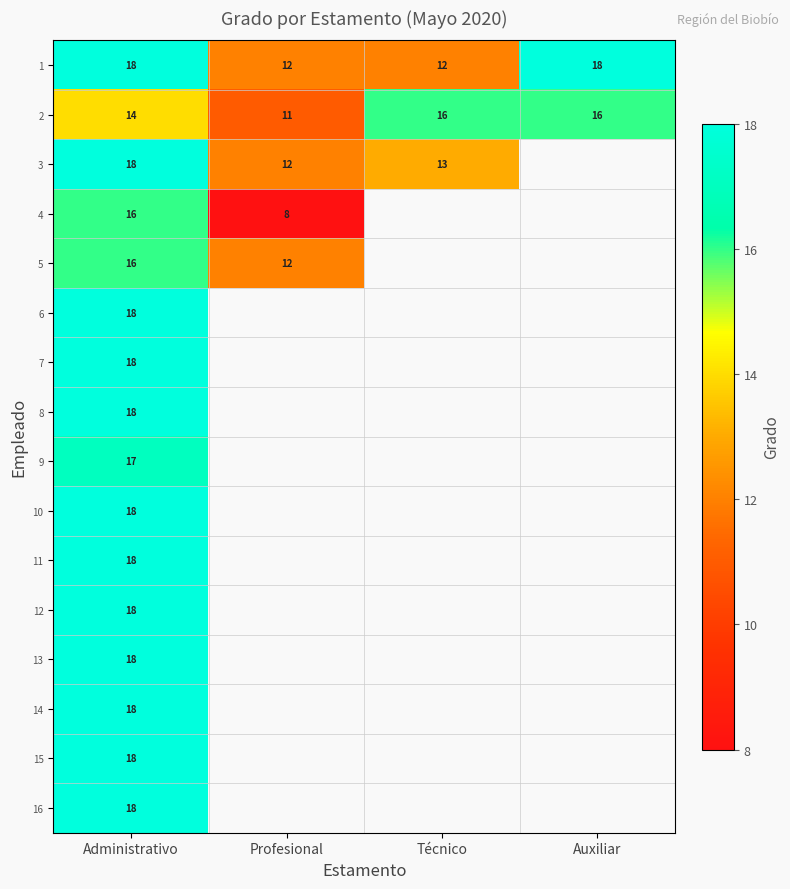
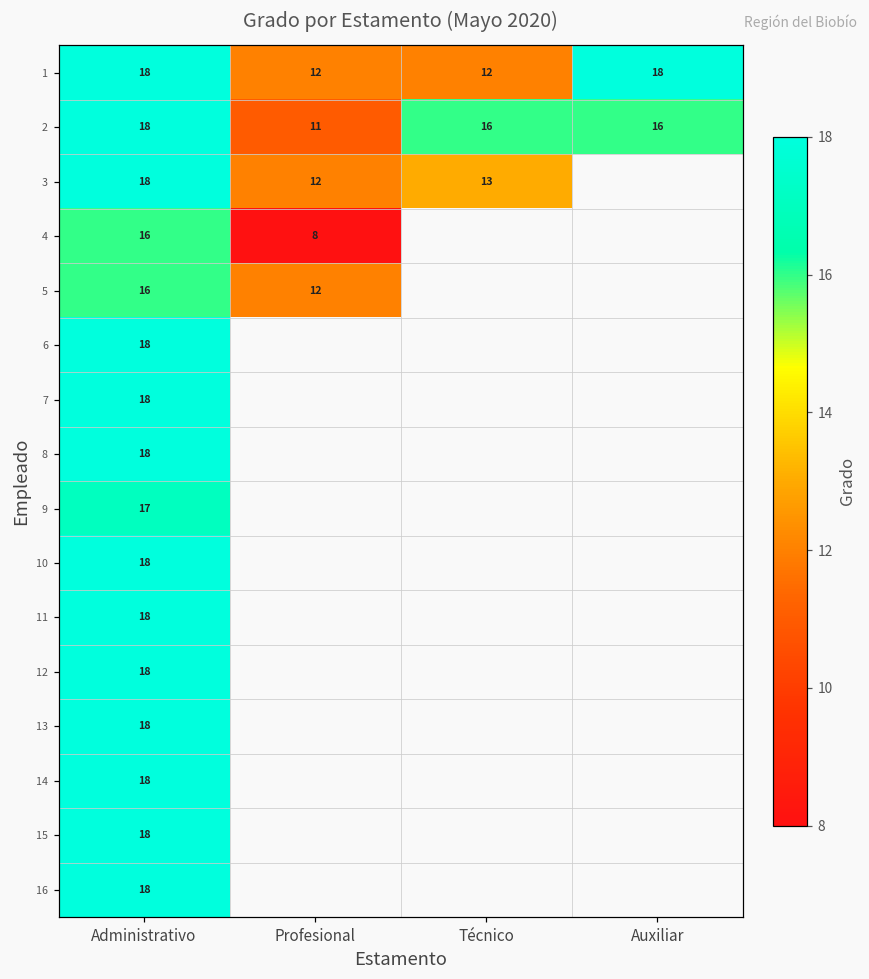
2, Administrativo: 14 -> 18
